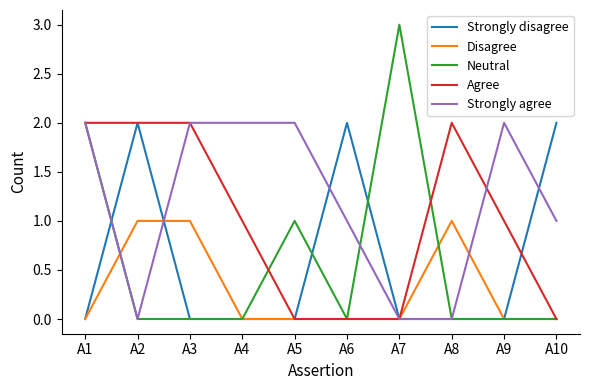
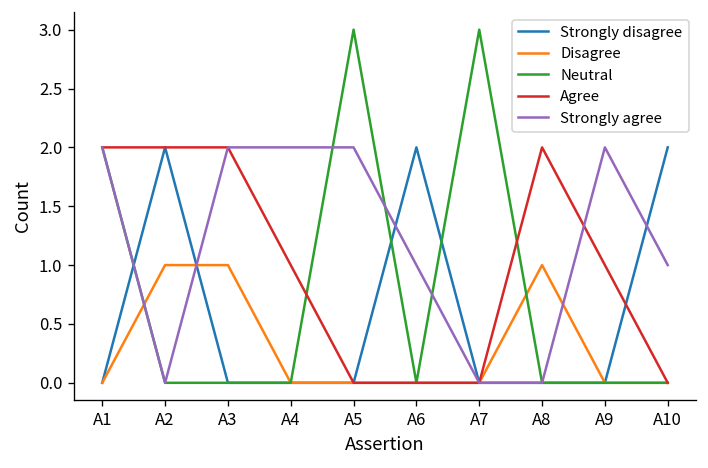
Neutral, A5: 1 -> 3
